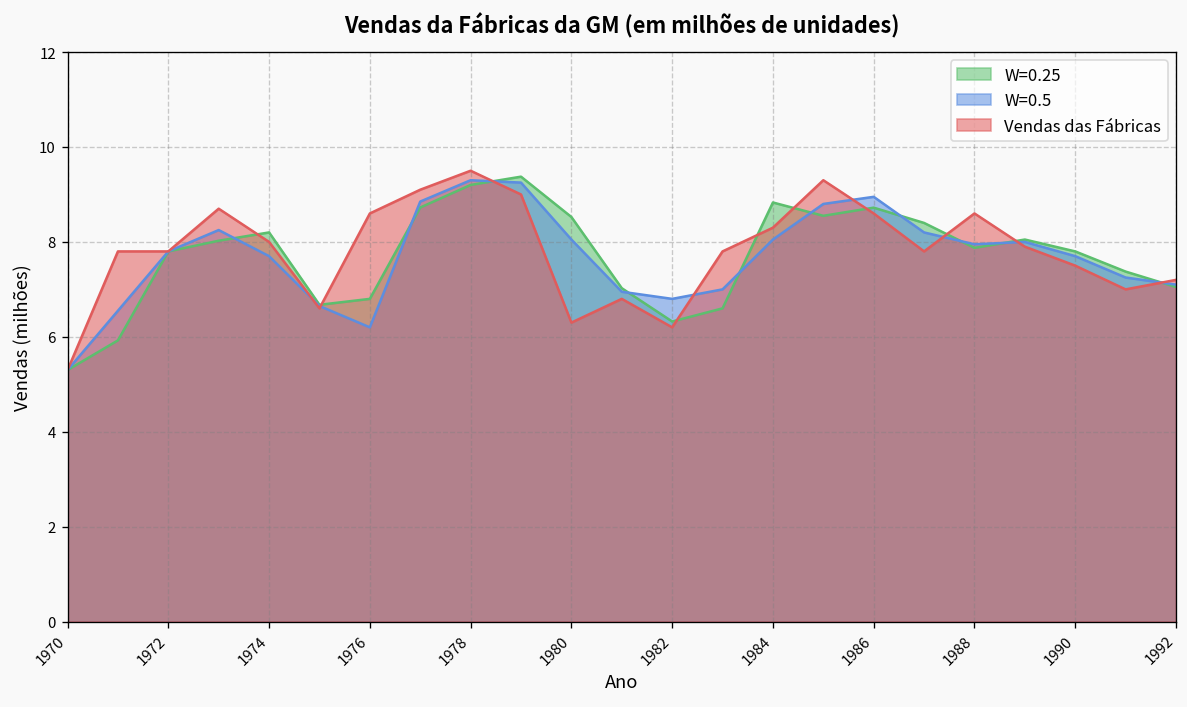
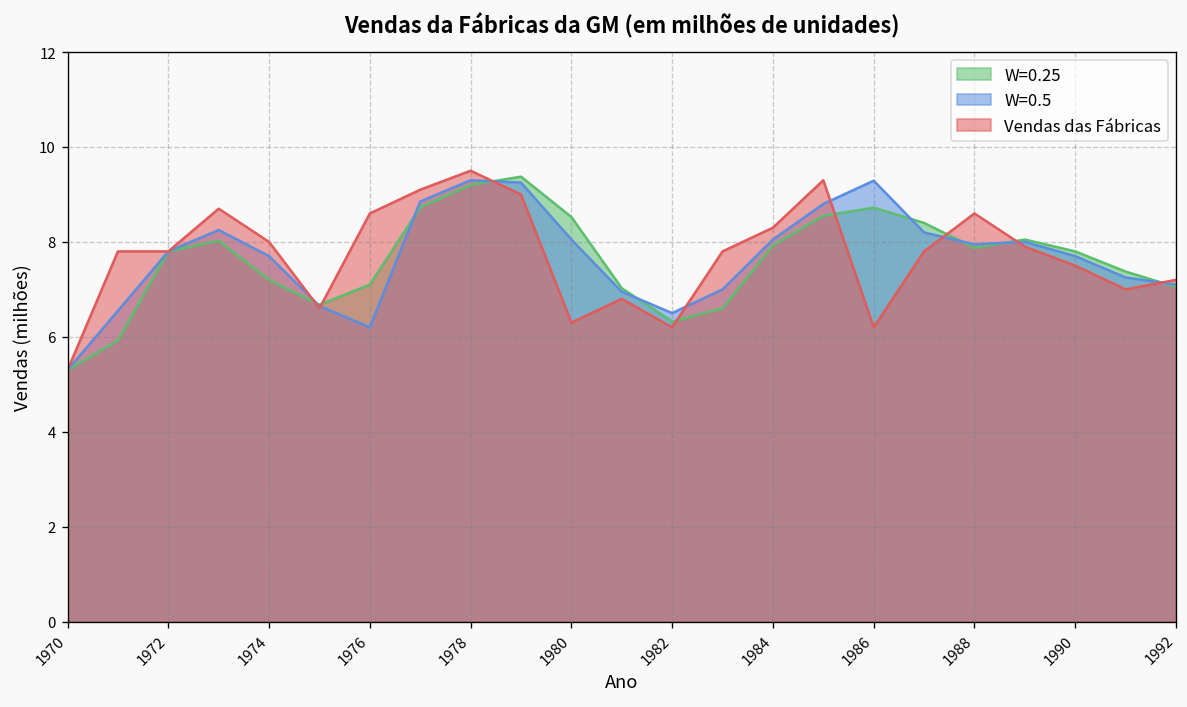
W=0.25, 1974: 8.2 -> 7.2
W=0.25, 1976: 6.8 -> 7.1
W=0.5, 1982: 6.8 -> 6.5
W=0.25, 1984: 8.8 -> 7.9
W=0.5, 1986: 9.0 -> 9.3
Vendas das Fábricas, 1986: 8.6 -> 6.2
